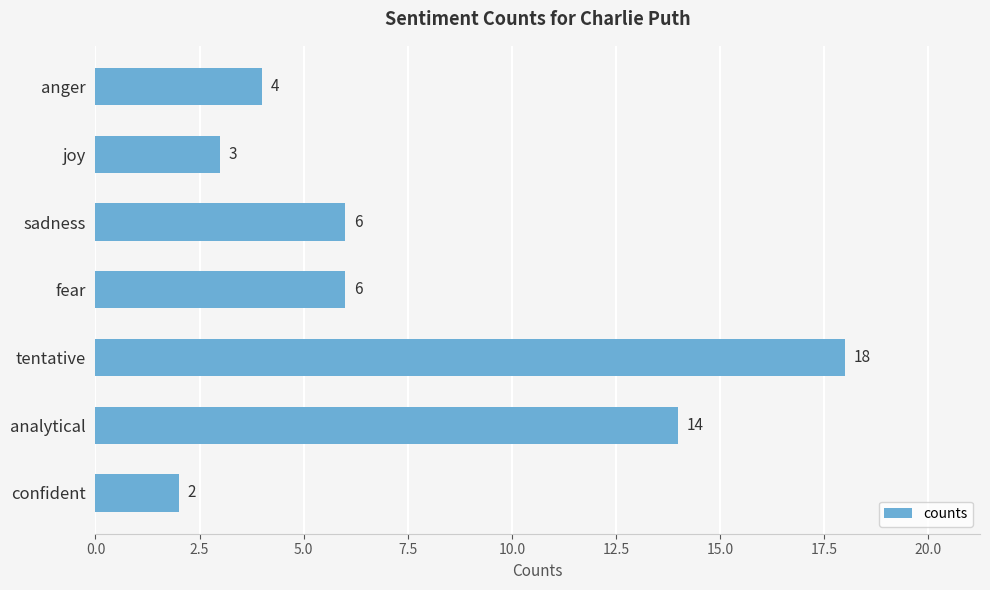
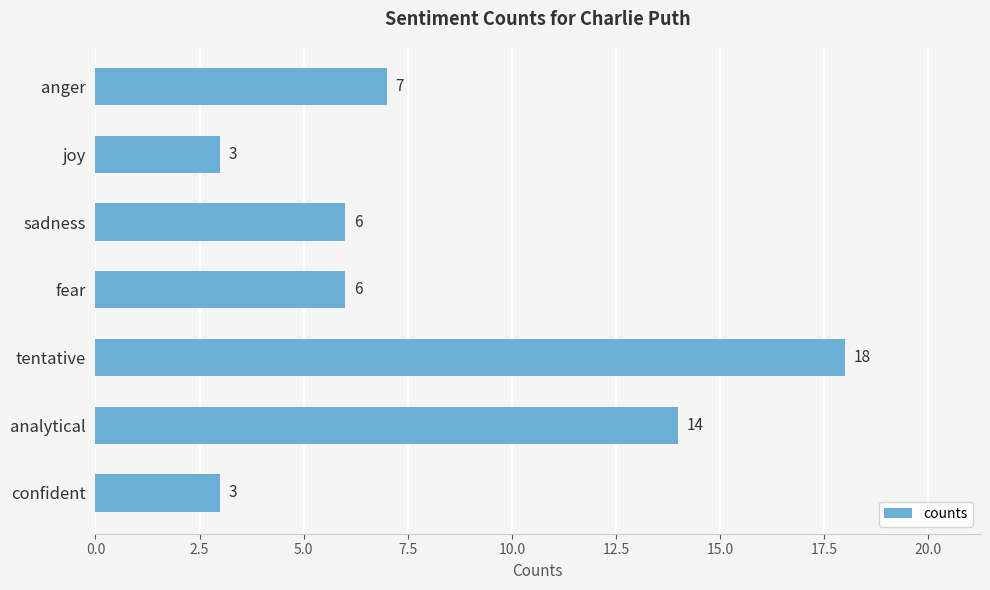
anger: 4 -> 7
confident: 2 -> 3
